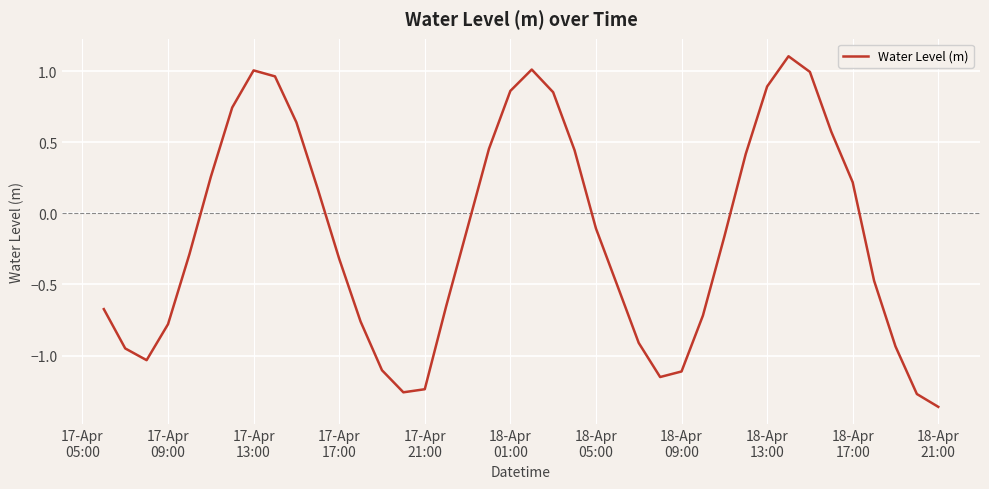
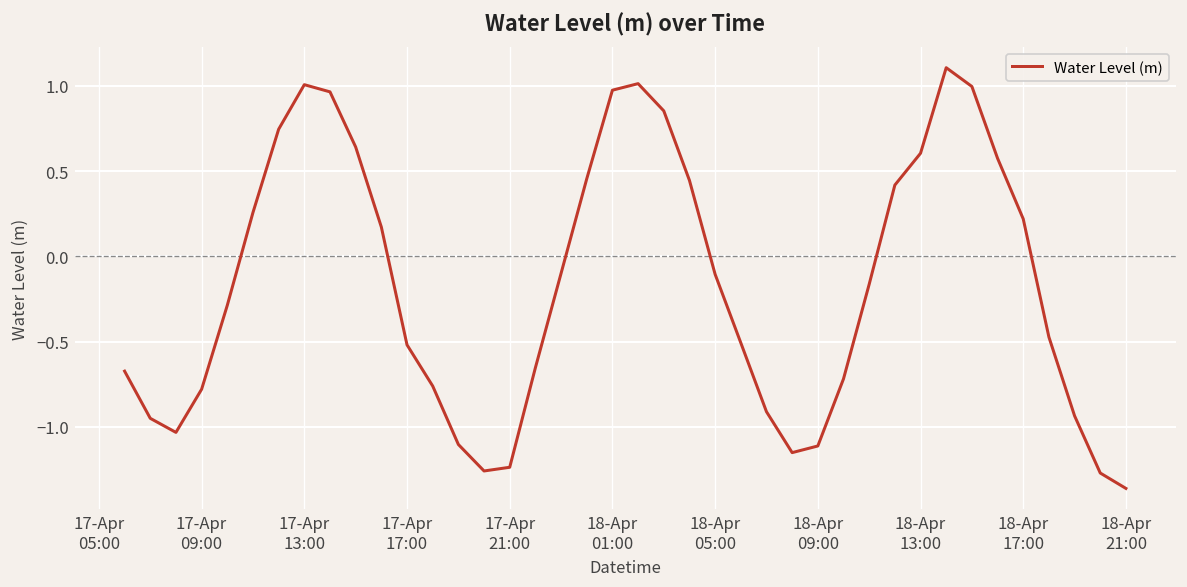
17-Apr 17:00: -0.32 -> -0.52
18-Apr 01:00: 0.86 -> 0.97
18-Apr 13:00: 0.89 -> 0.60
